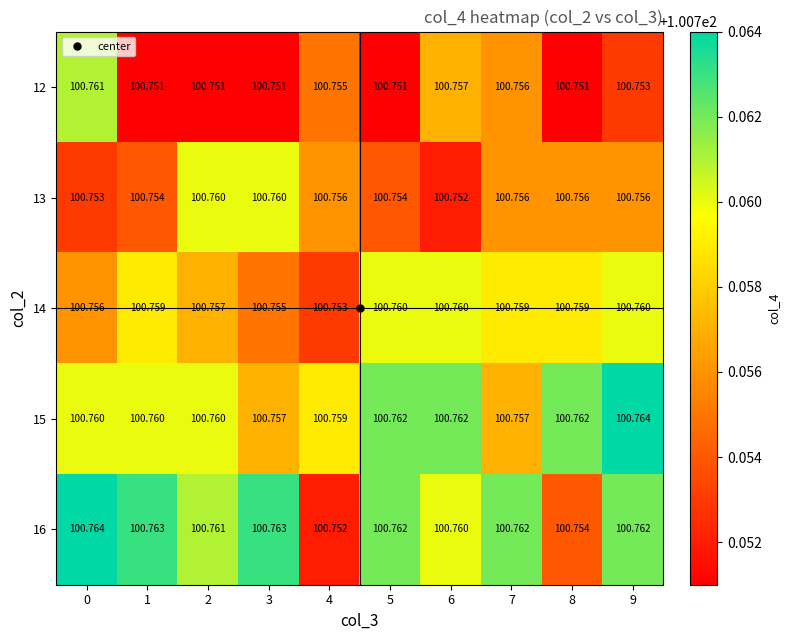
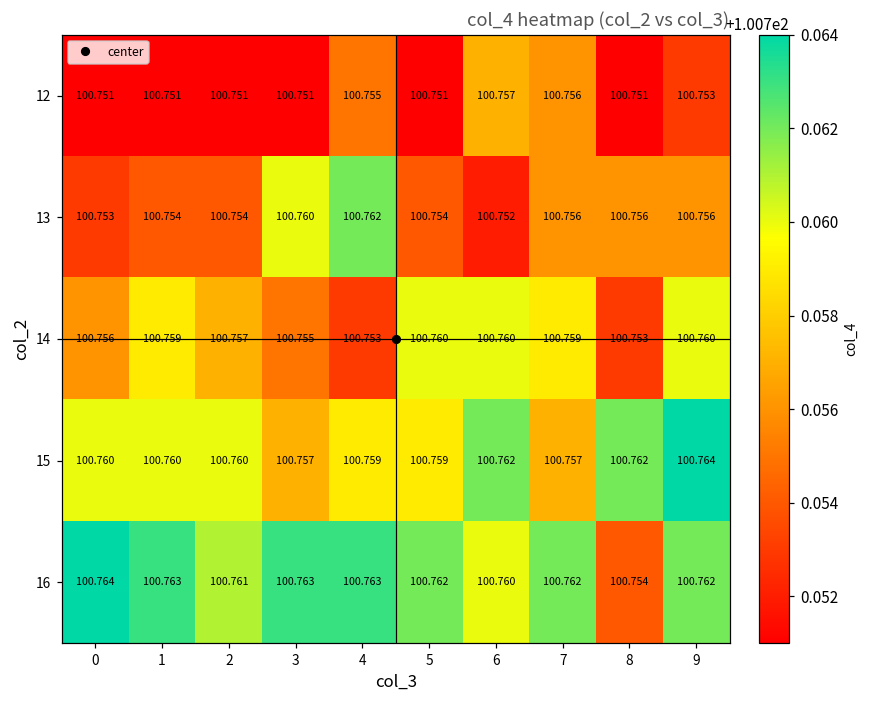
12, 0: 100.761 -> 100.751
13, 2: 100.760 -> 100.754
13, 4: 100.756 -> 100.762
14, 8: 100.759 -> 100.753
15, 5: 100.762 -> 100.759
16, 4: 100.752 -> 100.763
